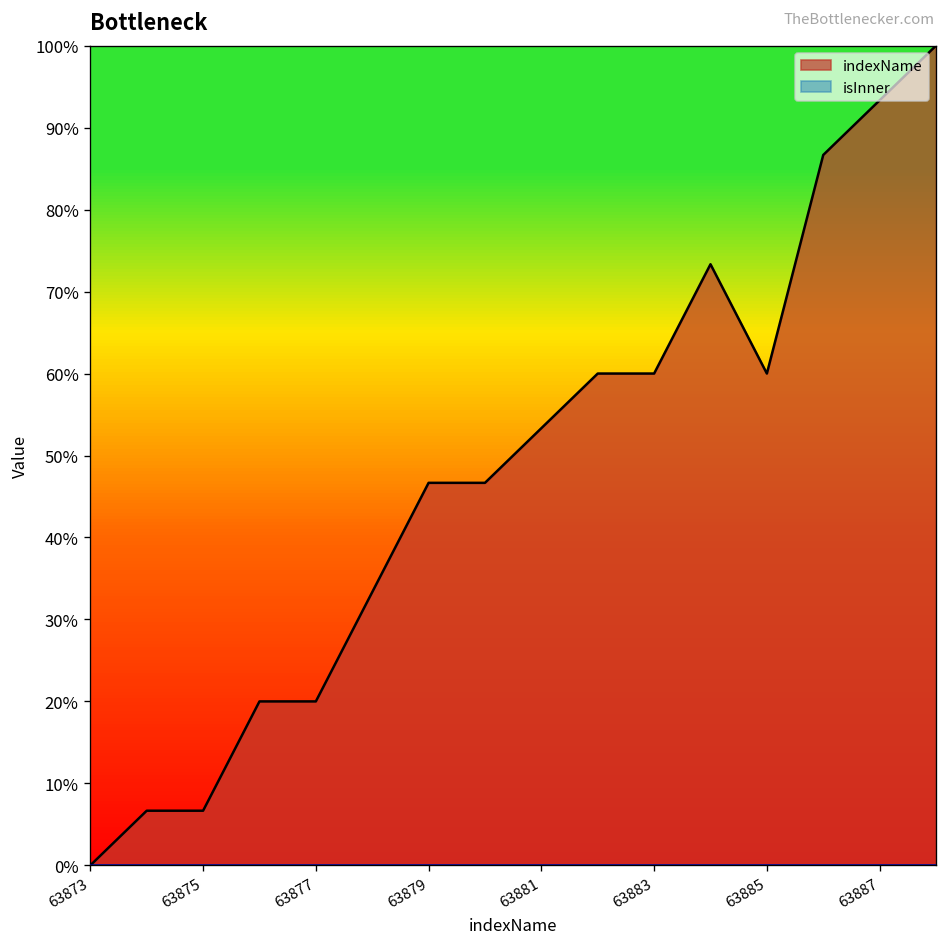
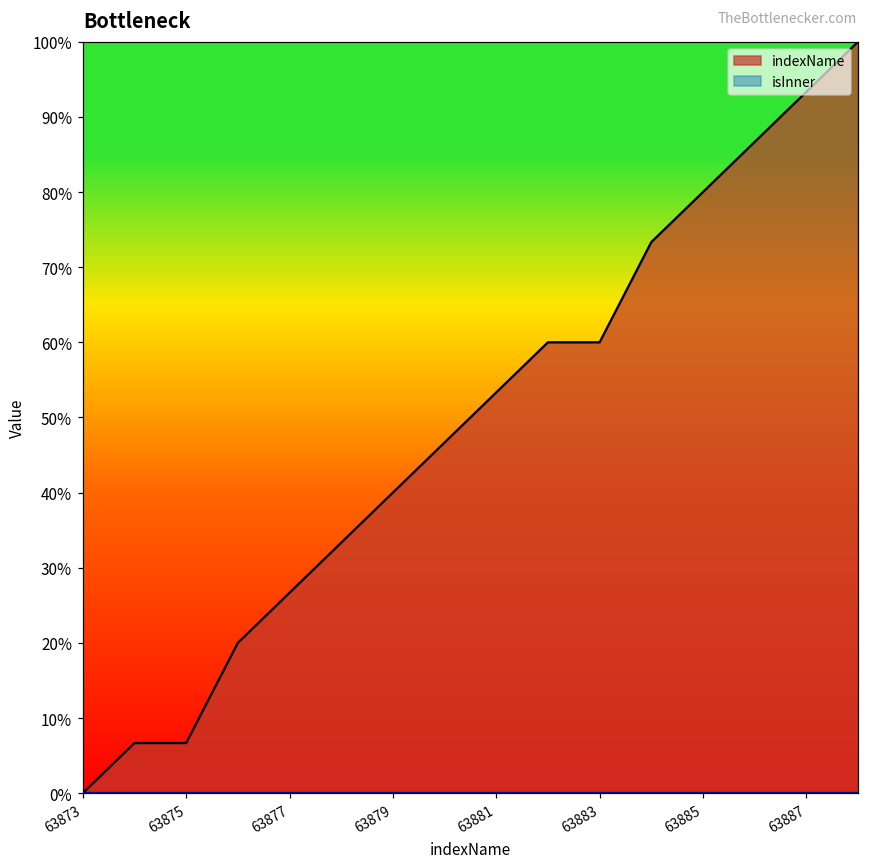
indexName, 63877: 20% -> 27%
indexName, 63879: 47% -> 40%
indexName, 63885: 60% -> 80%
